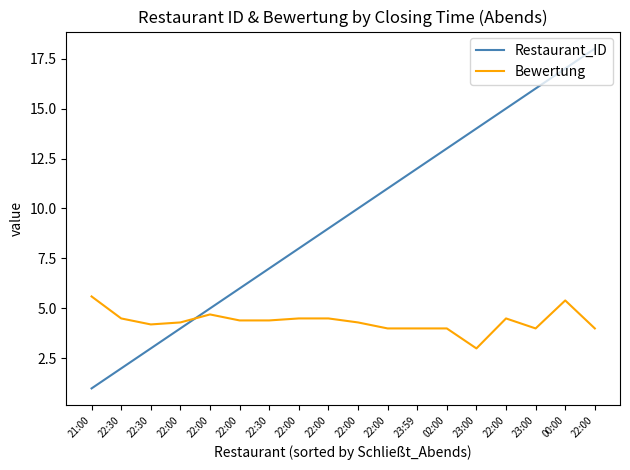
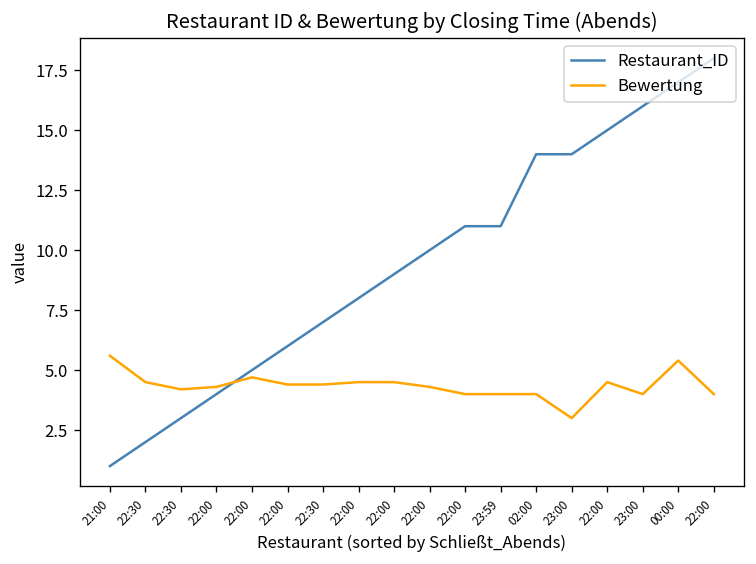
Restaurant_ID, 23:59: 12 -> 11
Restaurant_ID, 02:00: 13 -> 14
